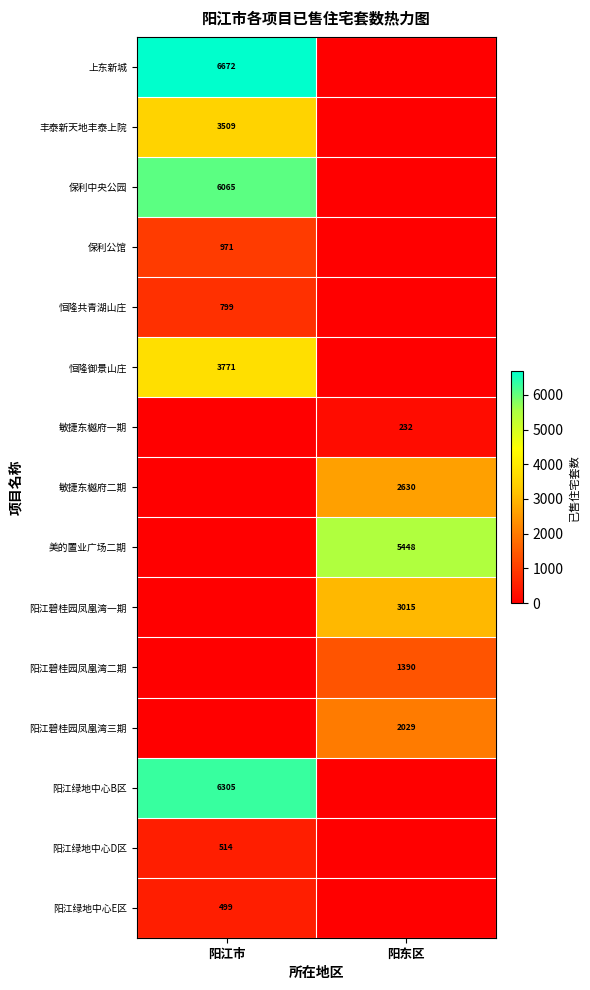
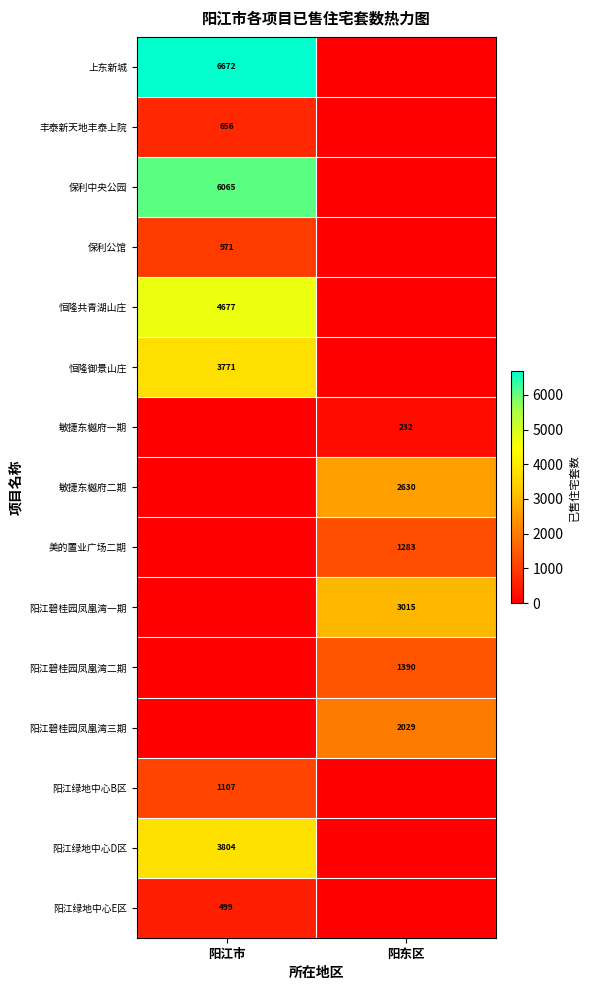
丰泰新天地丰泰上院, 阳江市: 3509 -> 656
恒隆共青湖山庄, 阳江市: 799 -> 4677
美的置业广场二期, 阳东区: 5448 -> 1283
阳江绿地中心B区, 阳江市: 6305 -> 1107
阳江绿地中心D区, 阳江市: 514 -> 3804
